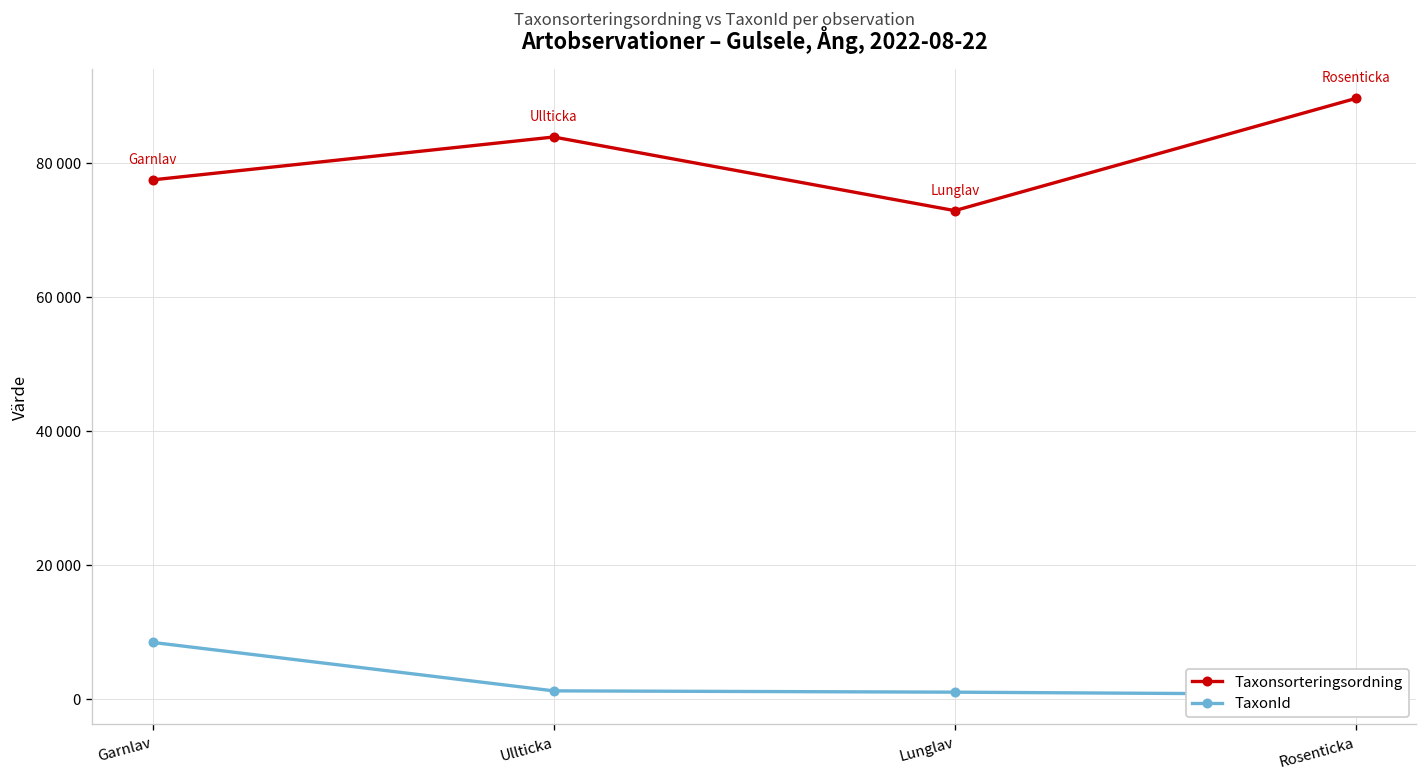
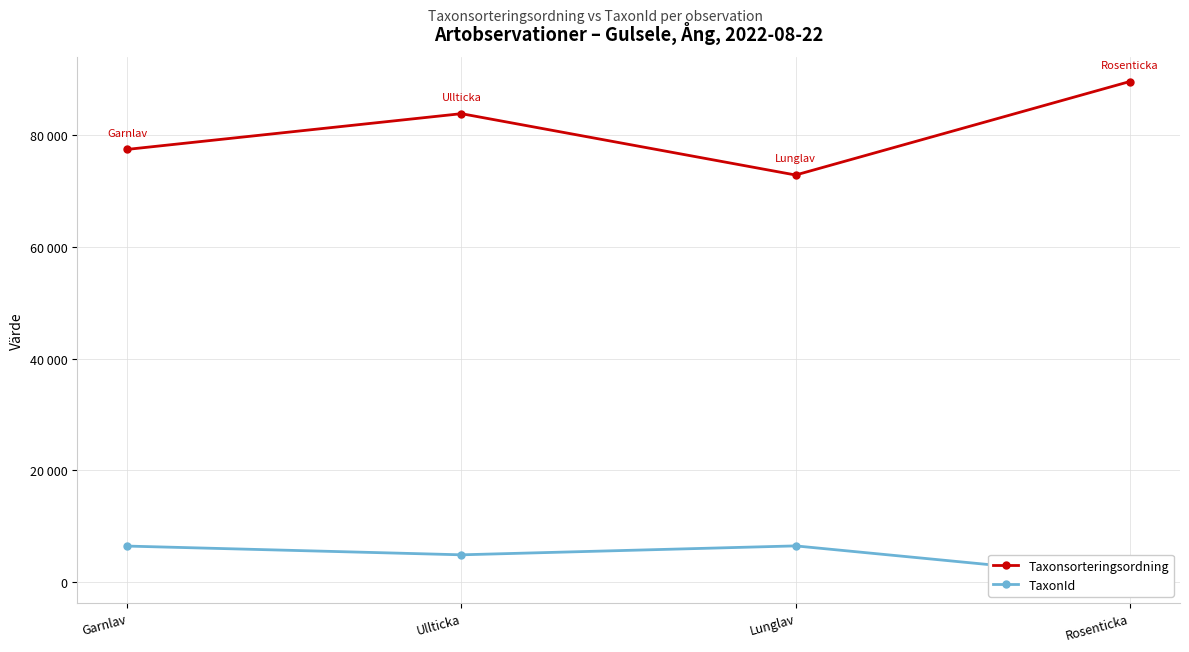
TaxonId, Garnlav: 8000 -> 6000
TaxonId, Ullticka: 1000 -> 5000
TaxonId, Lunglav: 1000 -> 6000
